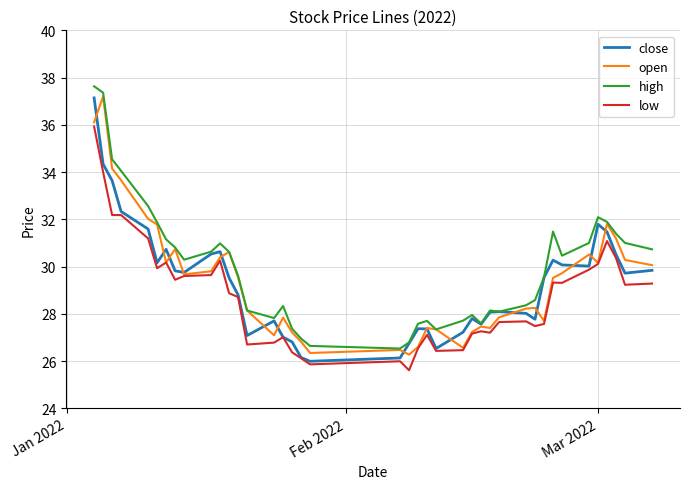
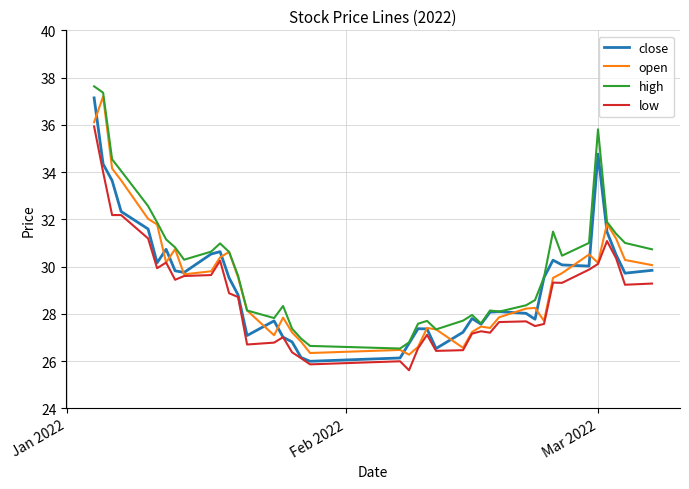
close, Mar 2022: 31.8 -> 34.8
high, Mar 2022: 32.1 -> 35.8
